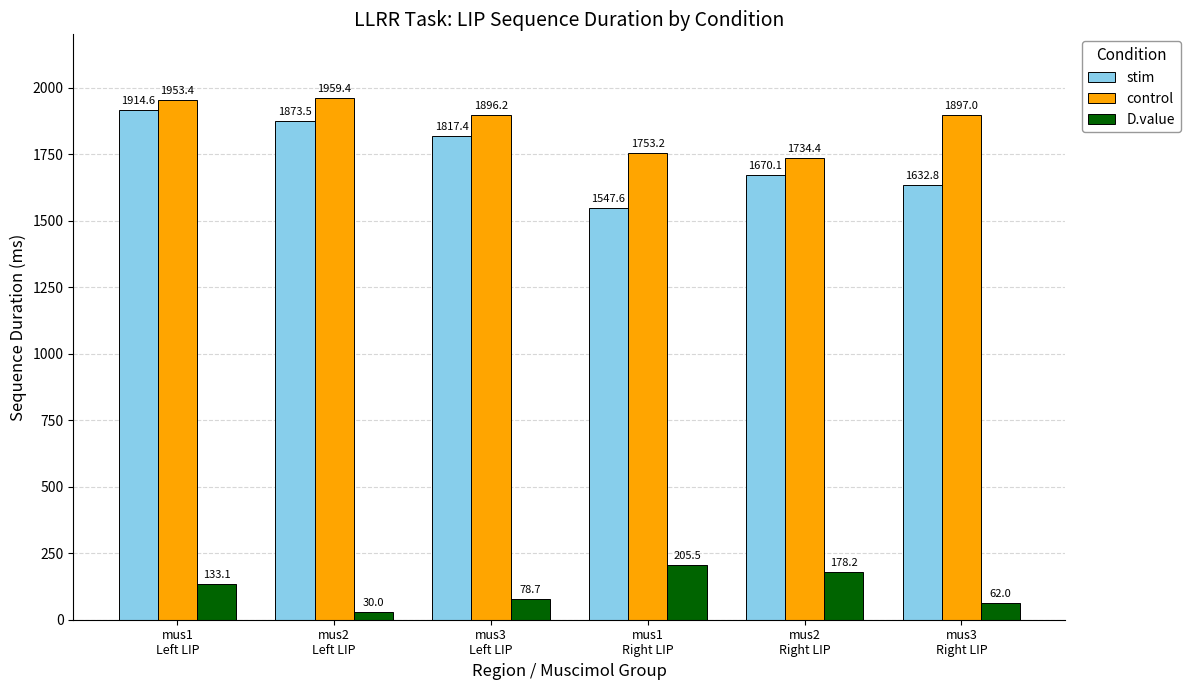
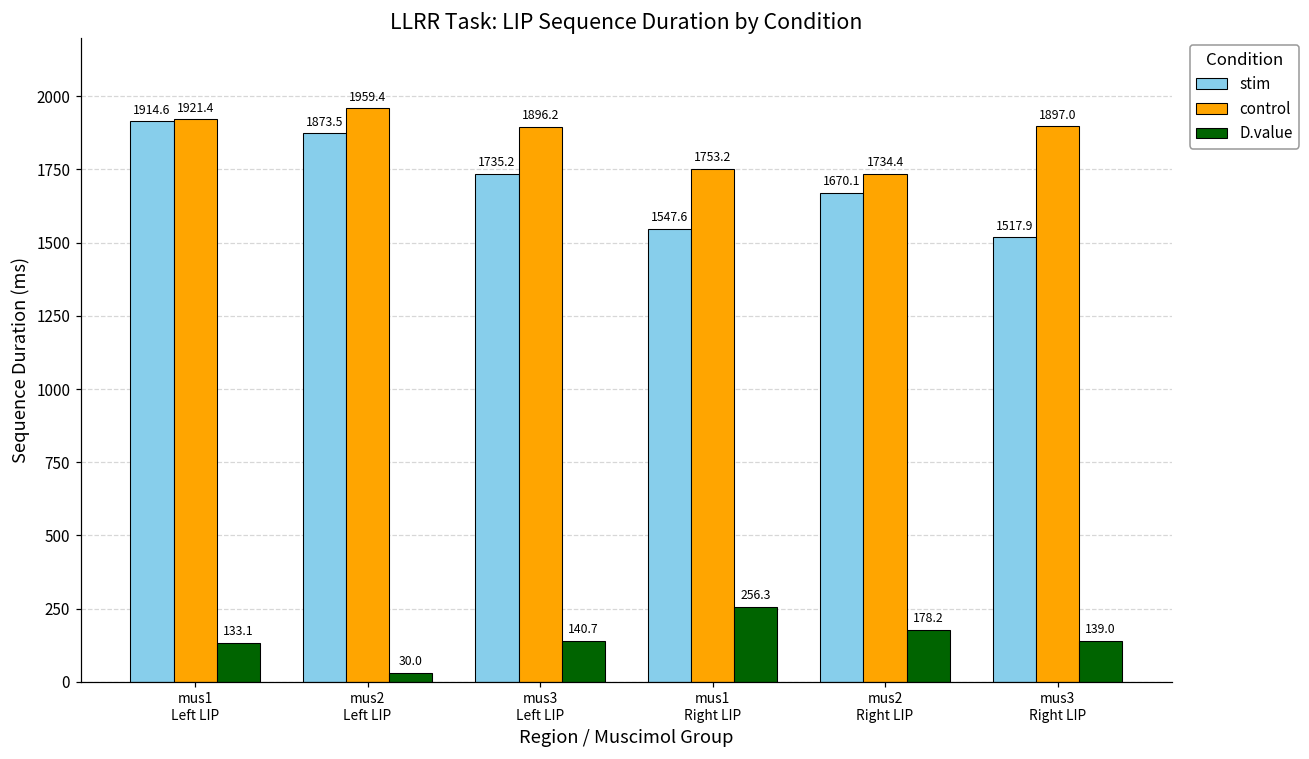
control, mus1 Left LIP: 1953.4 -> 1921.4
stim, mus3 Left LIP: 1817.4 -> 1735.2
D.value, mus3 Left LIP: 78.7 -> 140.7
D.value, mus1 Right LIP: 205.5 -> 256.3
stim, mus3 Right LIP: 1632.8 -> 1517.9
D.value, mus3 Right LIP: 62.0 -> 139.0
